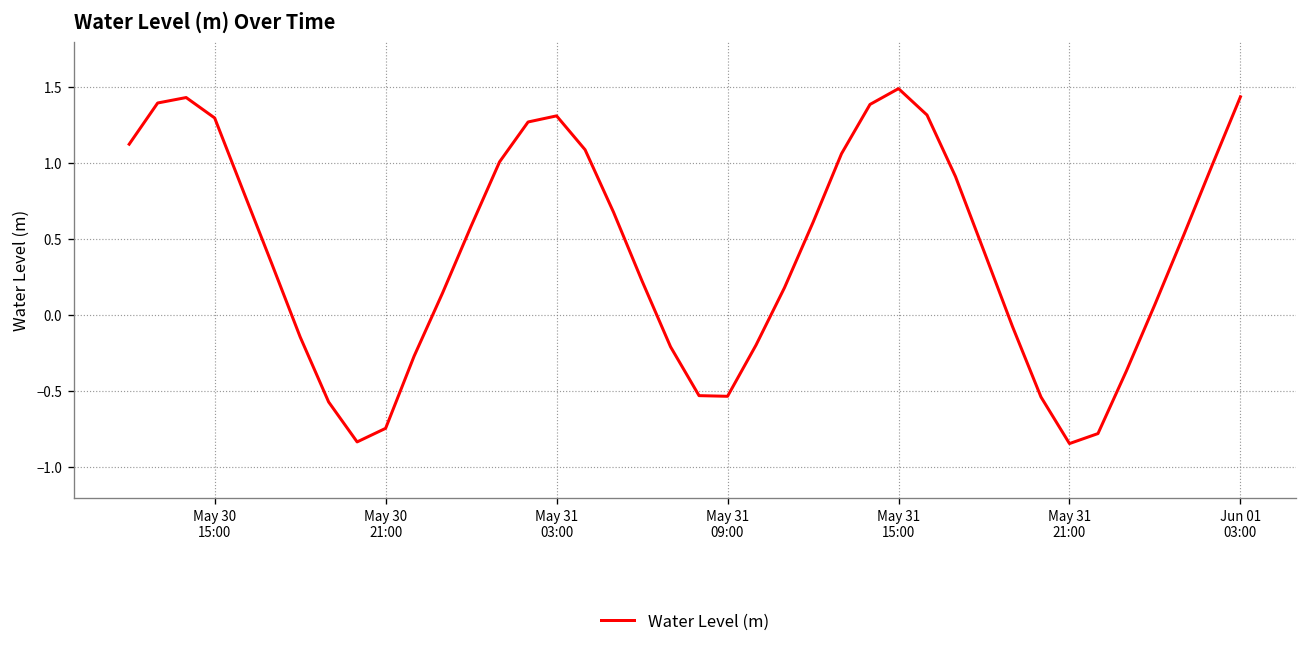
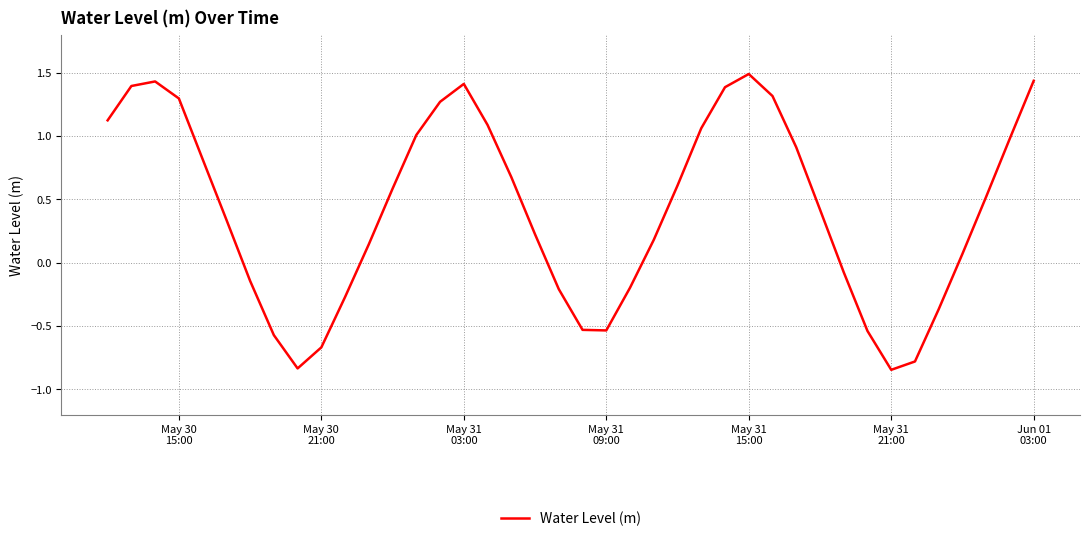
May 30 21:00: -0.74 -> -0.67
May 31 03:00: 1.31 -> 1.41
